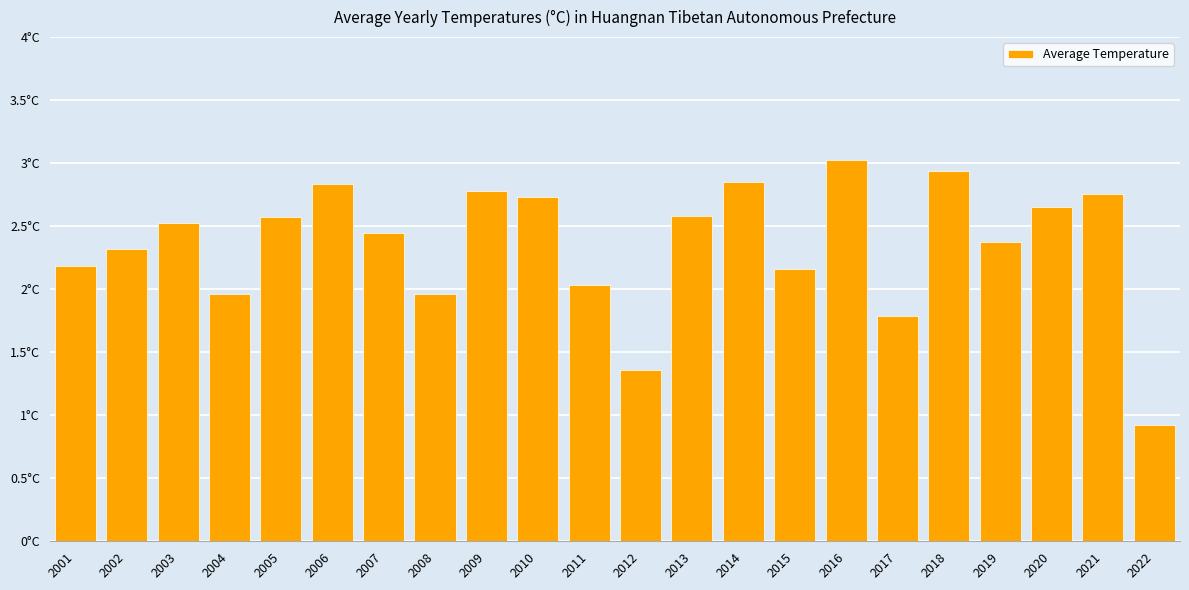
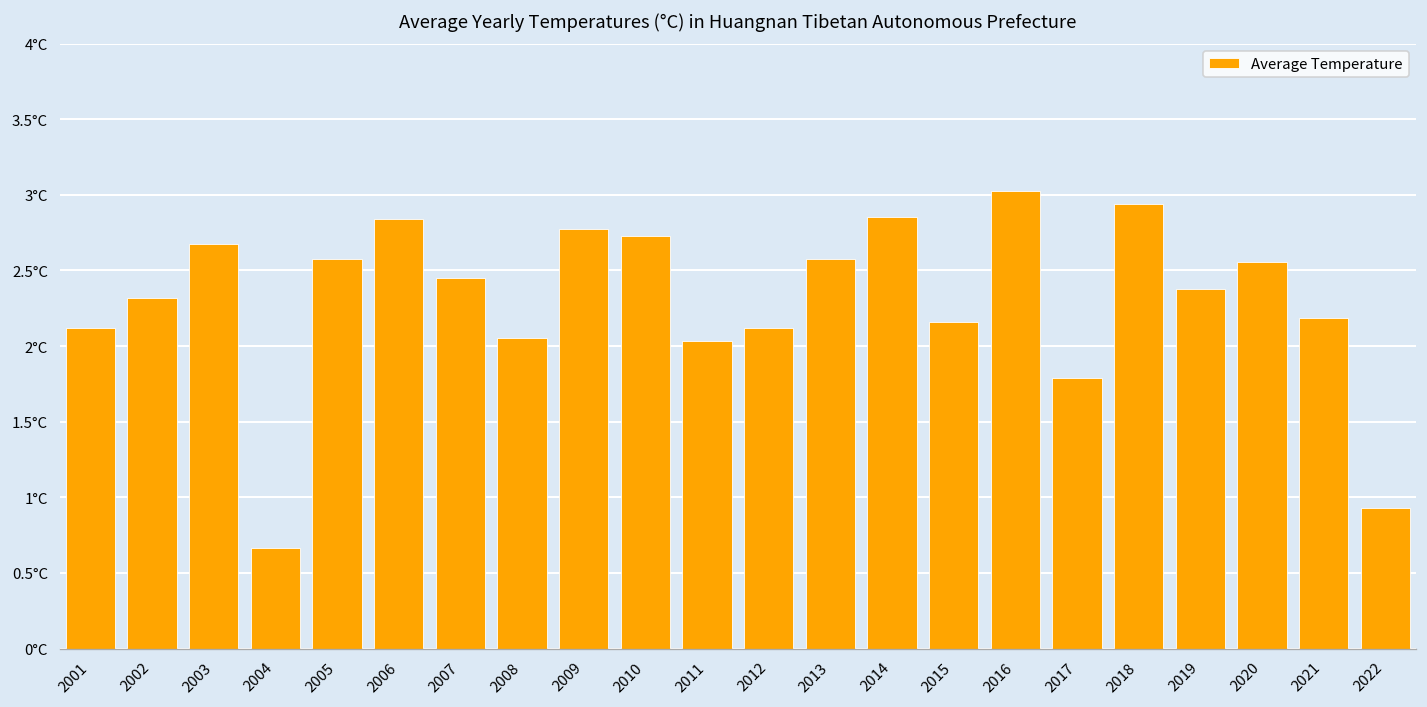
2001: 2.19°C -> 2.12°C
2003: 2.53°C -> 2.68°C
2004: 1.96°C -> 0.66°C
2008: 1.96°C -> 2.05°C
2012: 1.36°C -> 2.12°C
2020: 2.65°C -> 2.55°C
2021: 2.76°C -> 2.18°C
